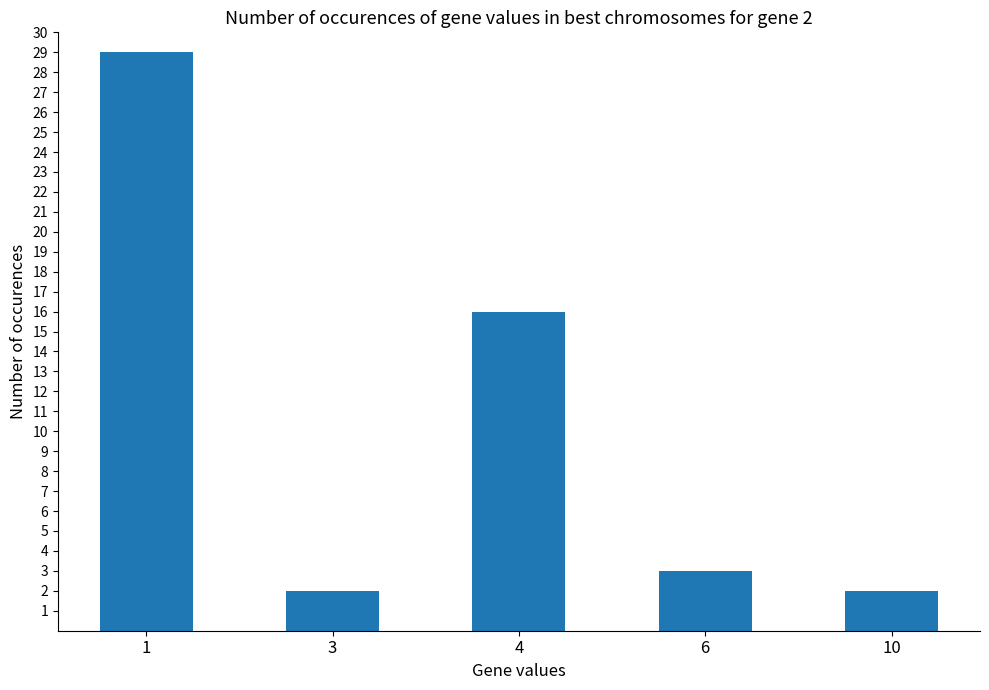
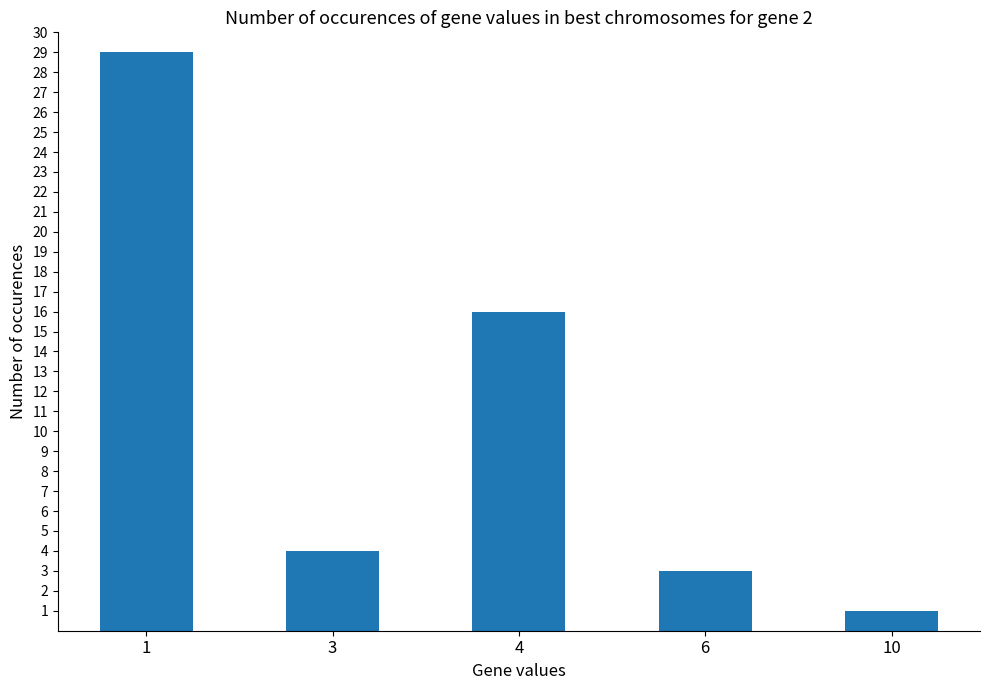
3: 2 -> 4
10: 2 -> 1
